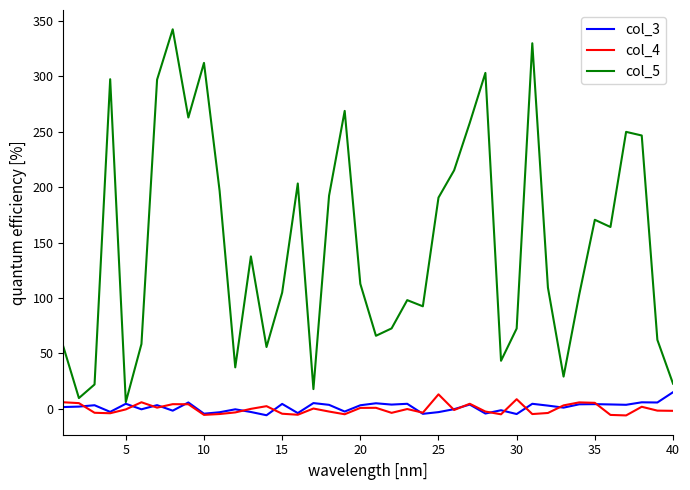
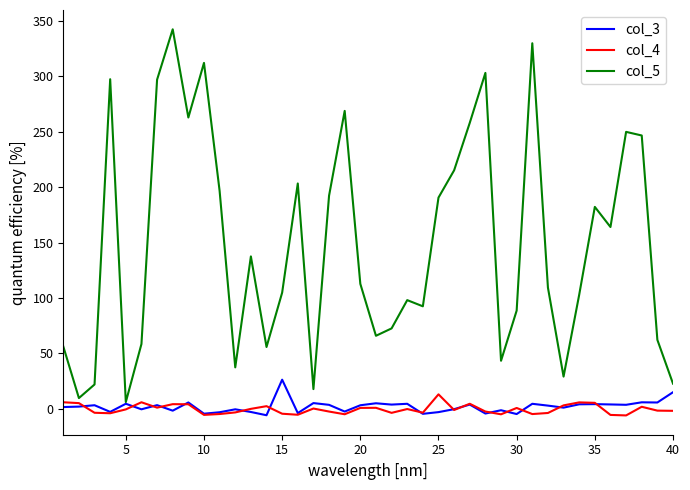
col_3, 15: 4 -> 26
col_4, 30: 9 -> 1
col_5, 30: 72 -> 89
col_5, 35: 171 -> 182
